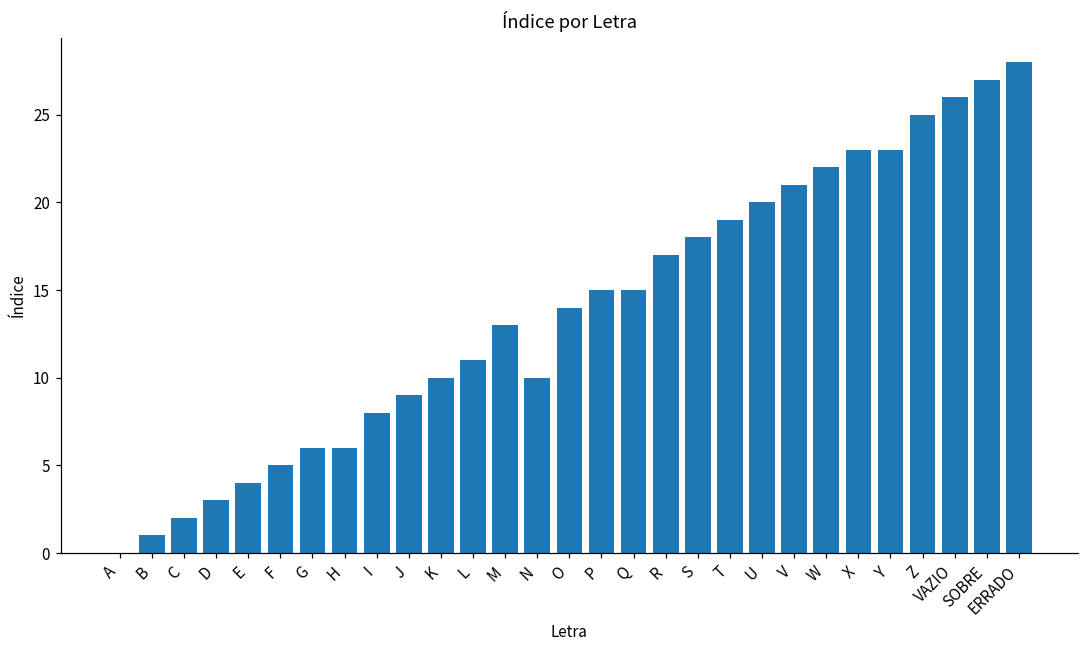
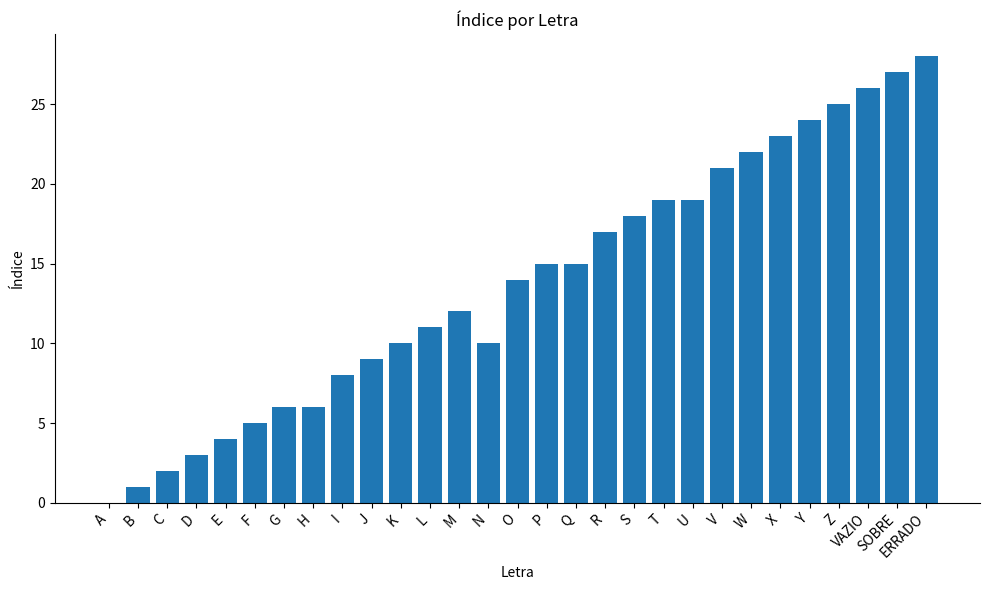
M: 13 -> 12
U: 20 -> 19
Y: 23 -> 24
